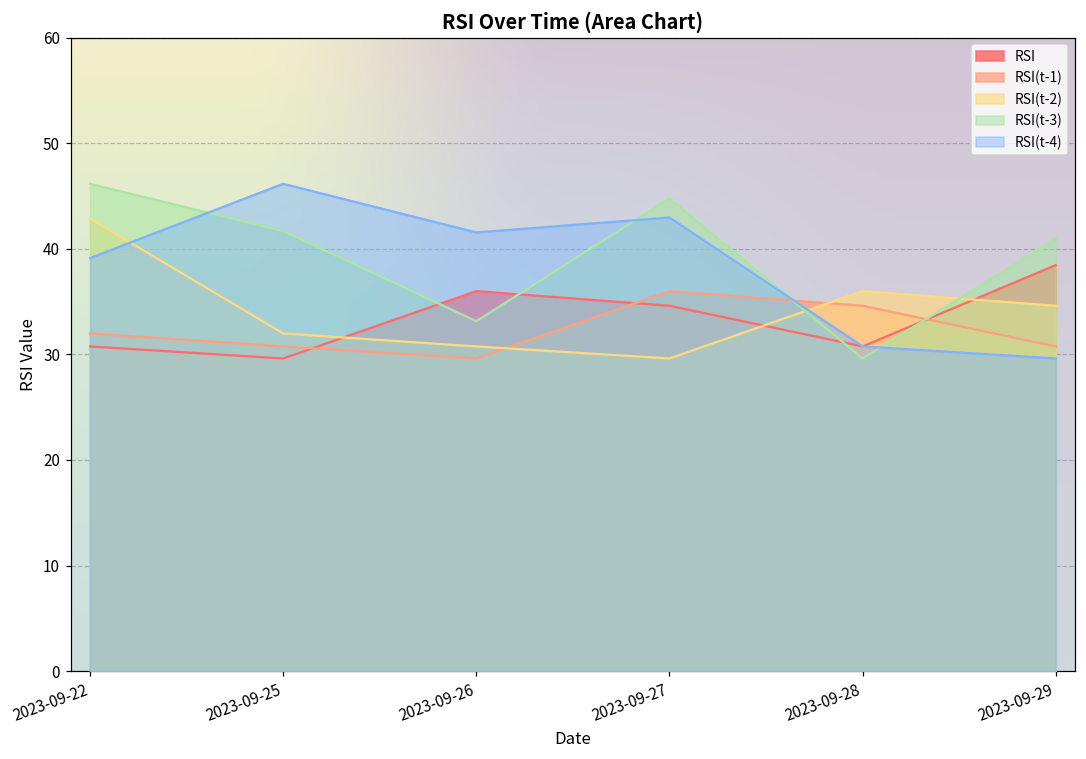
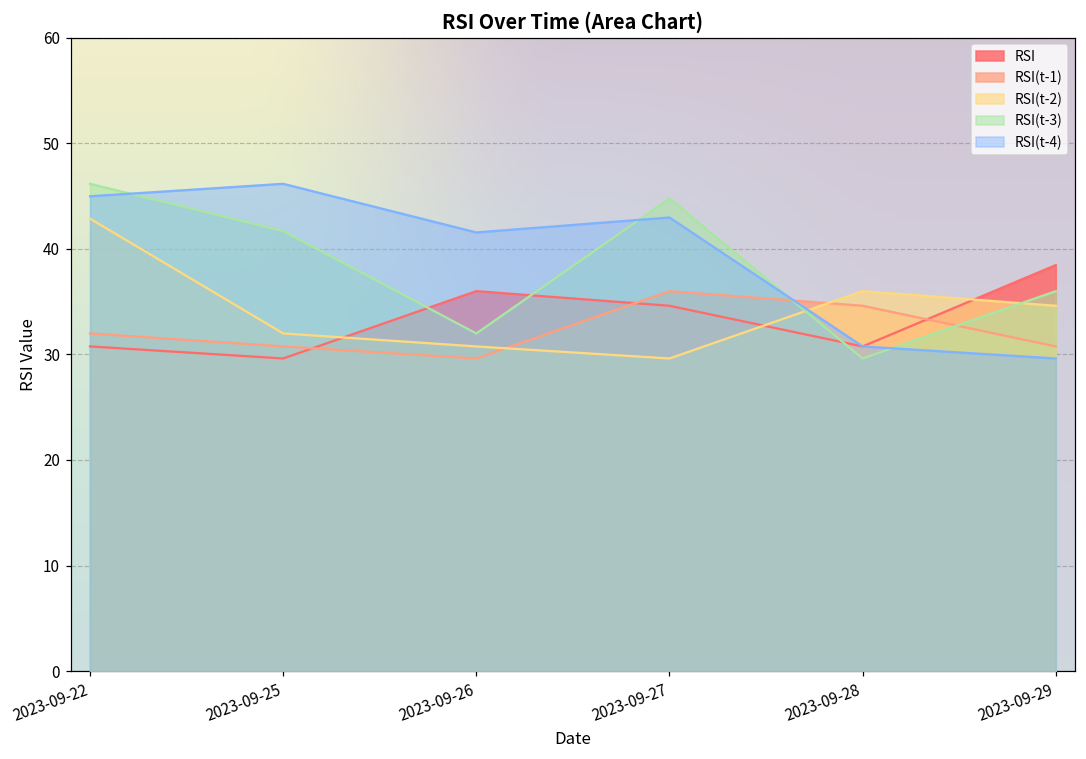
RSI(t-4), 2023-09-22: 39 -> 45
RSI(t-3), 2023-09-26: 33 -> 32
RSI(t-3), 2023-09-29: 41 -> 36
